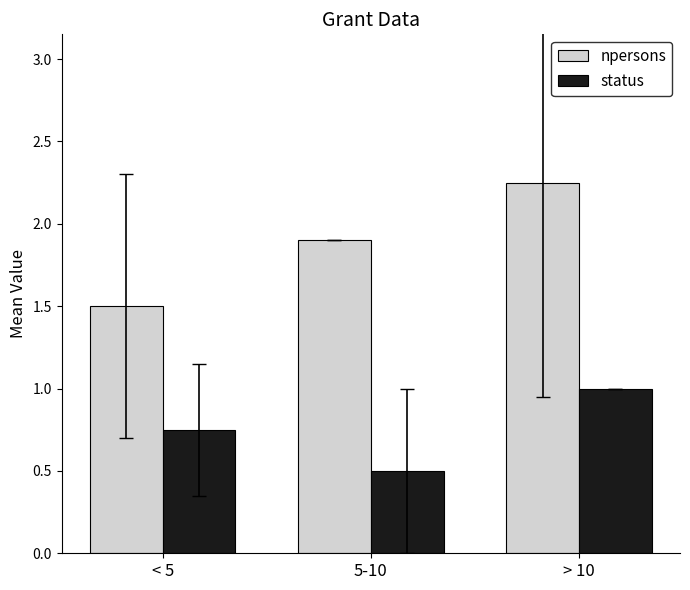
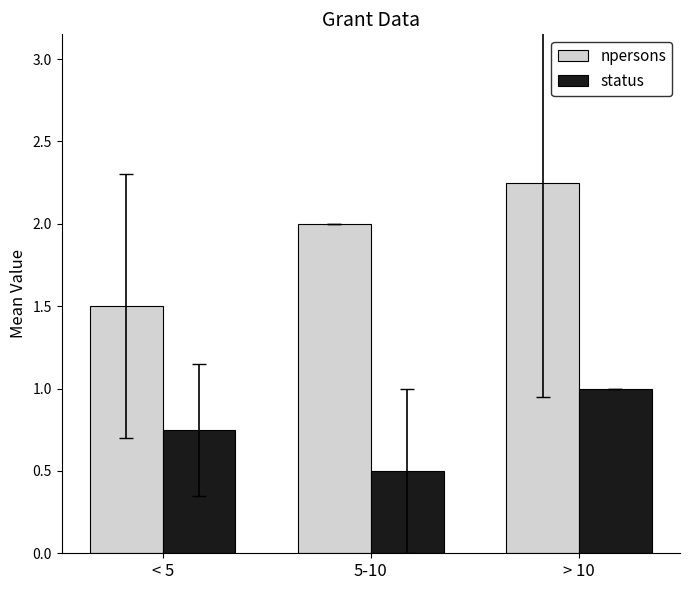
npersons, 5-10: 1.9 -> 2.0
